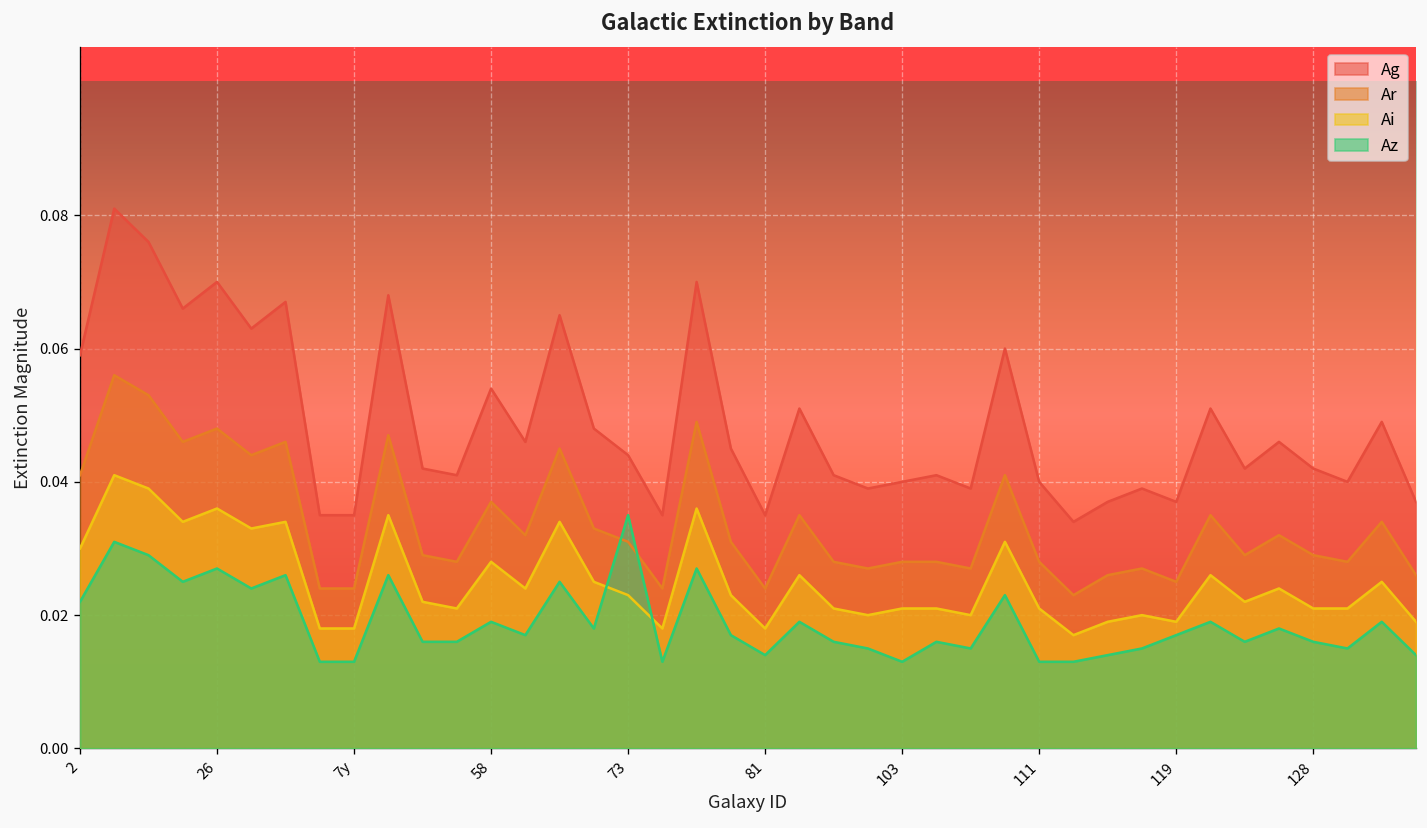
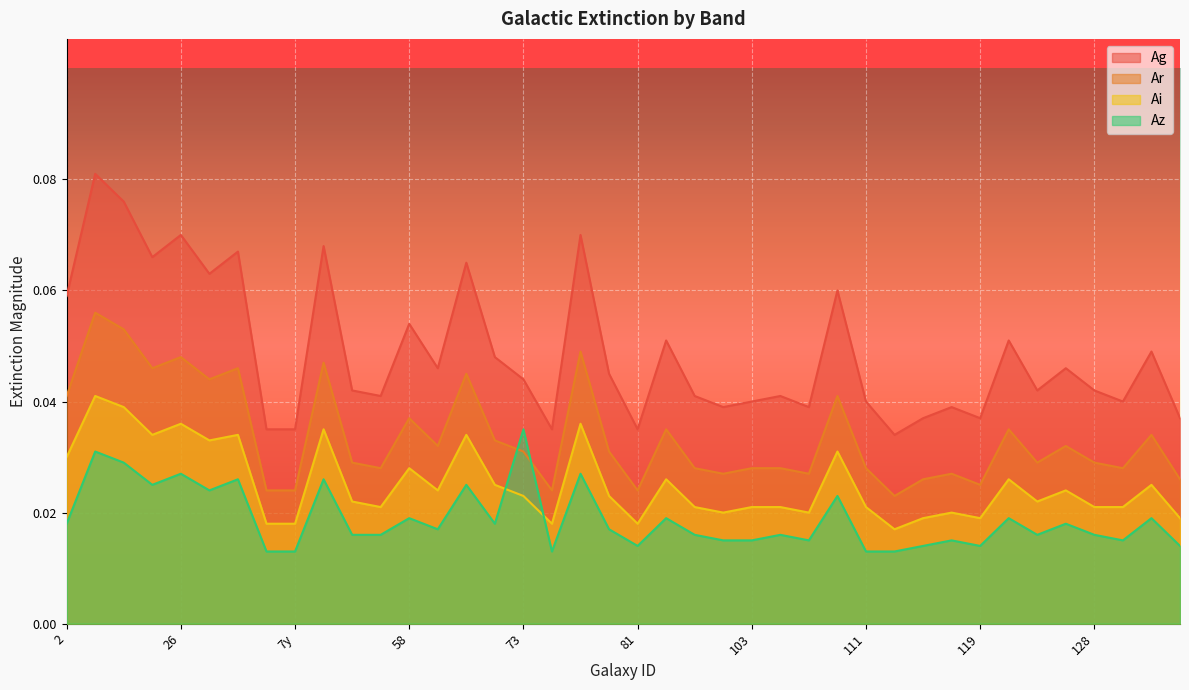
Az, 2: 0.022 -> 0.018
Az, 103: 0.013 -> 0.015
Az, 119: 0.017 -> 0.014
